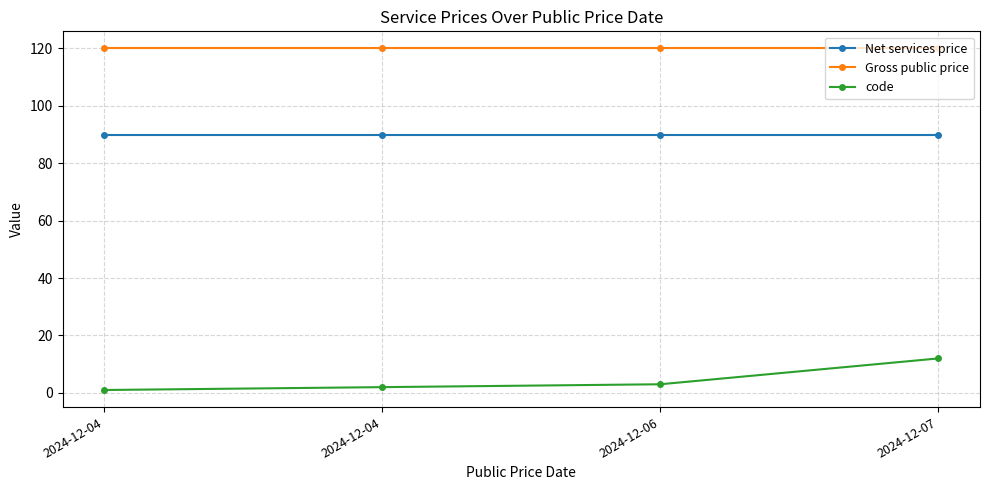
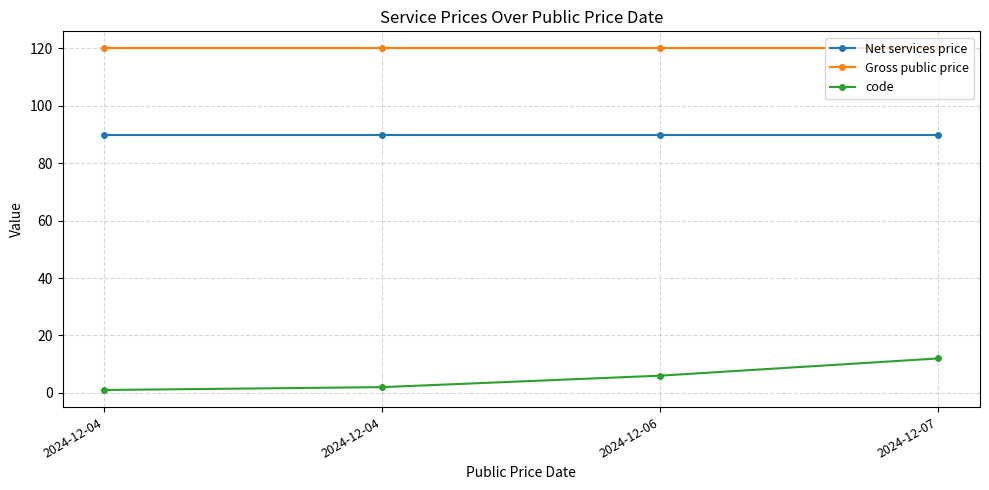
code, 2024-12-06: 3 -> 6
